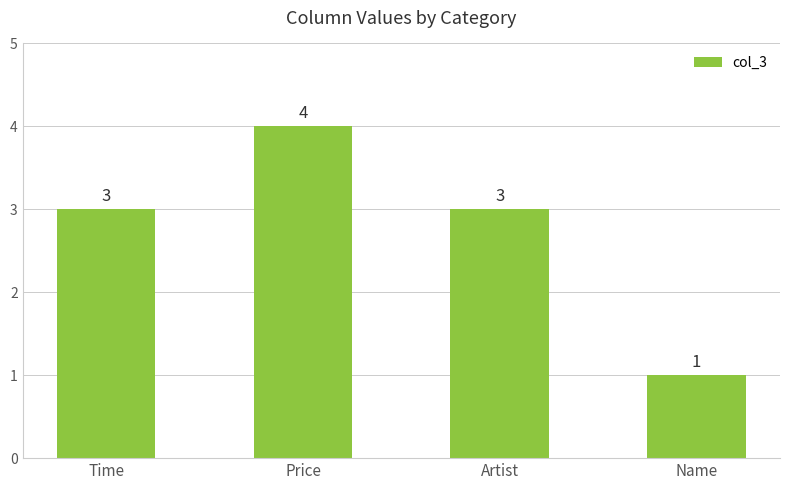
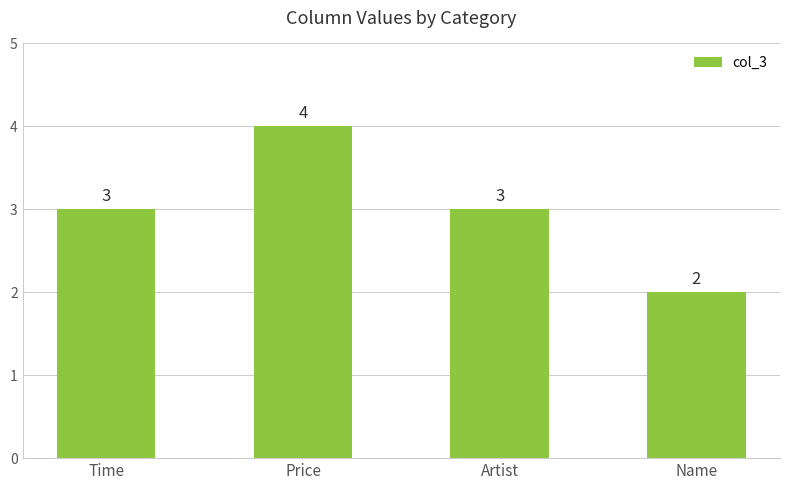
Name: 1 -> 2
